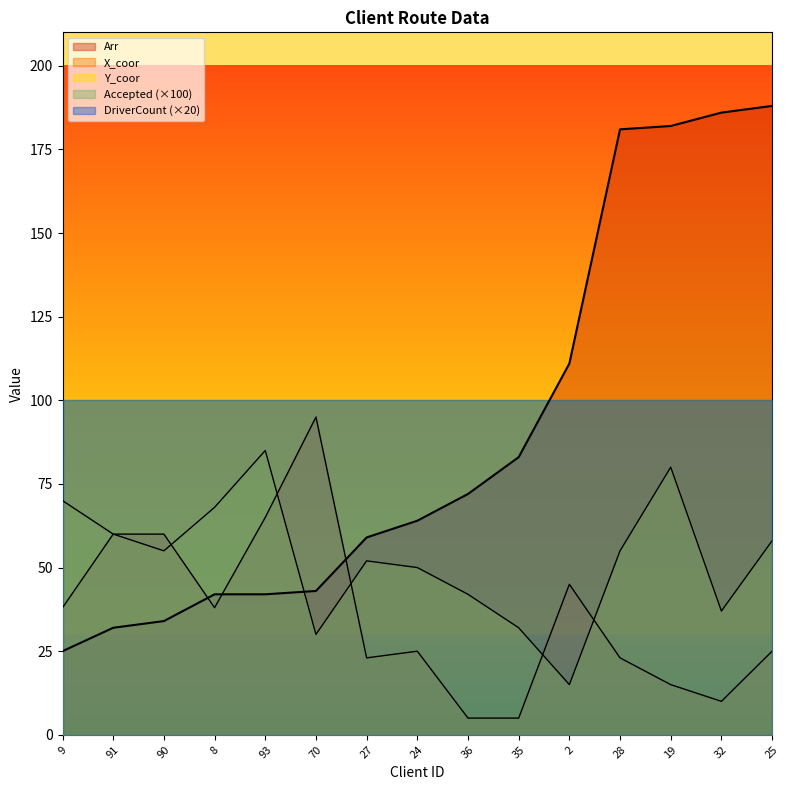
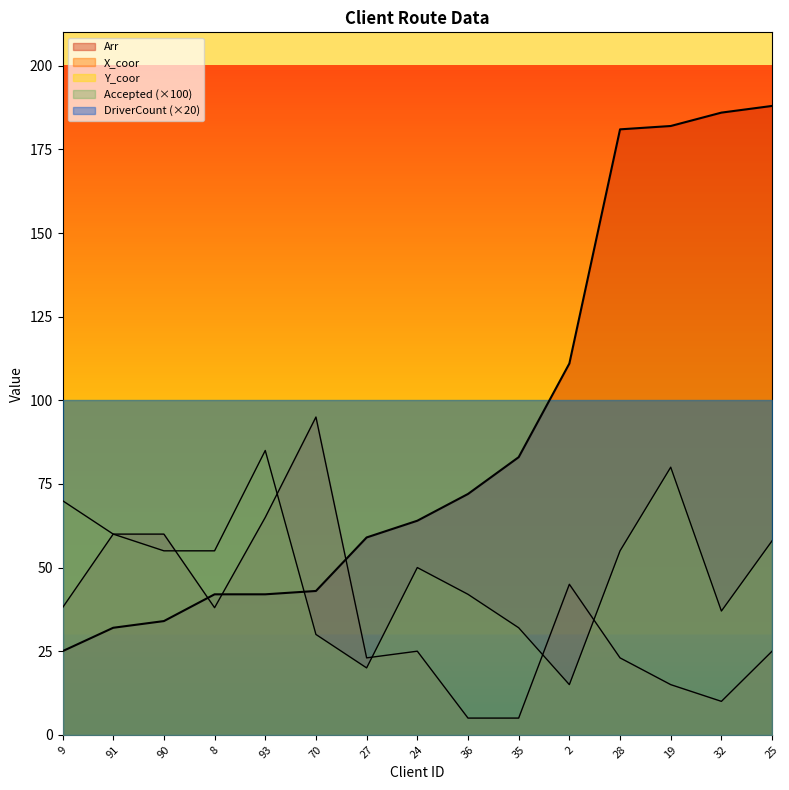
Y_coor, 8: 68 -> 55
Y_coor, 27: 52 -> 20
